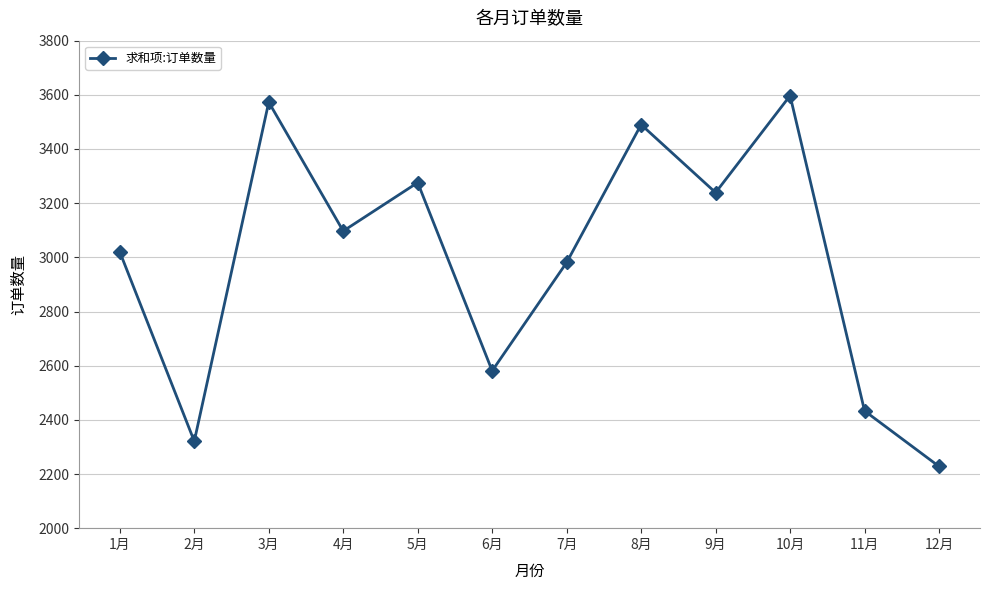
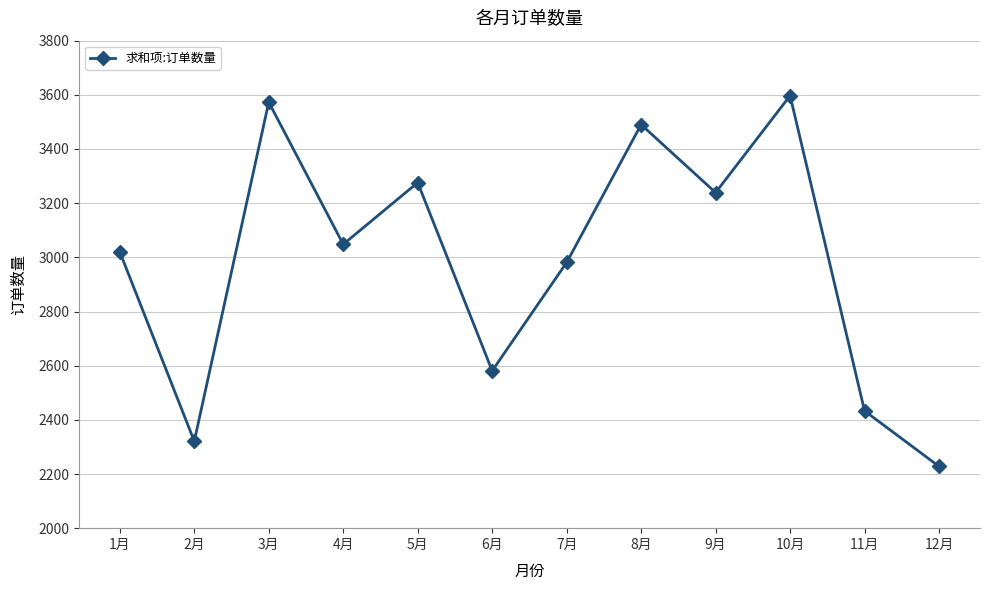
4月: 3100 -> 3050
